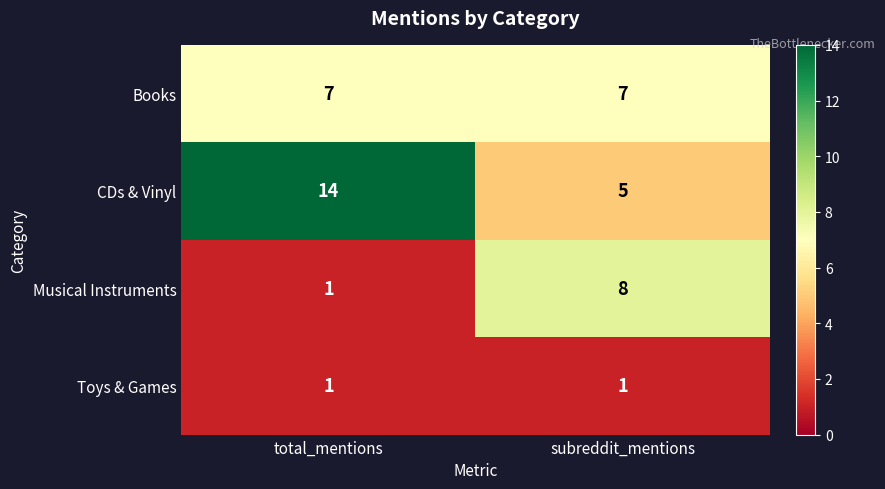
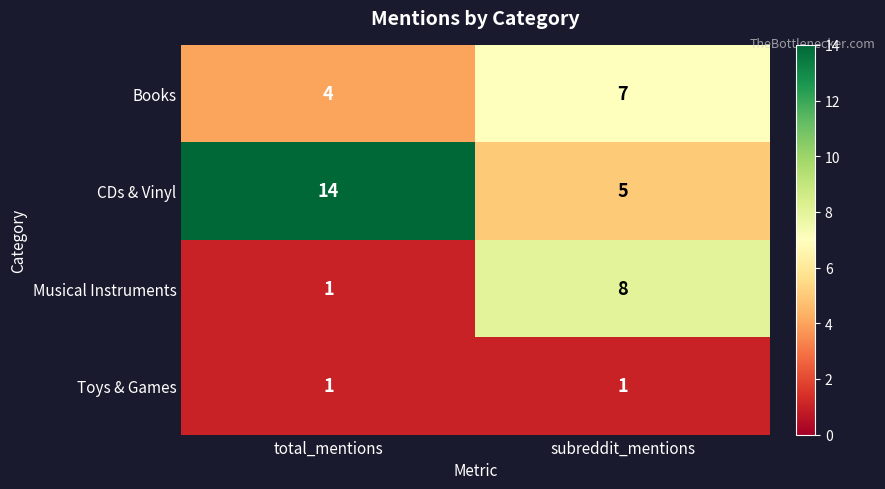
Books, total_mentions: 7 -> 4
